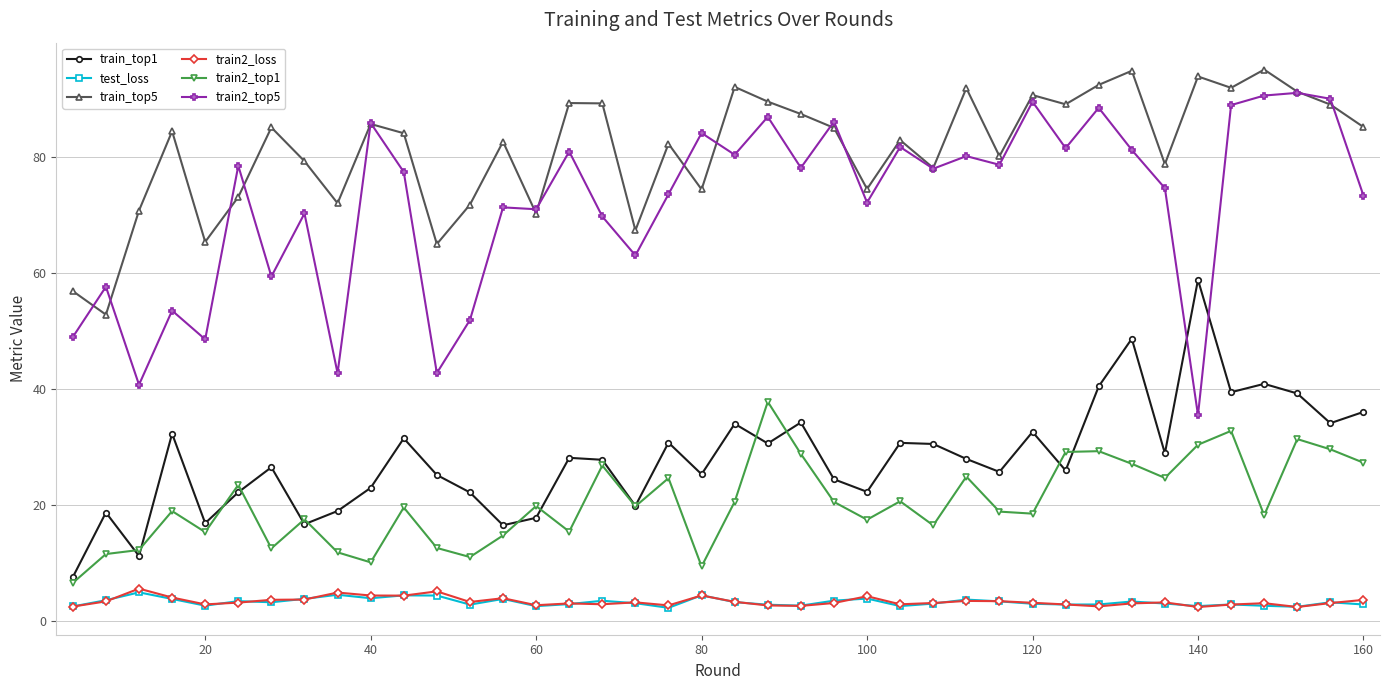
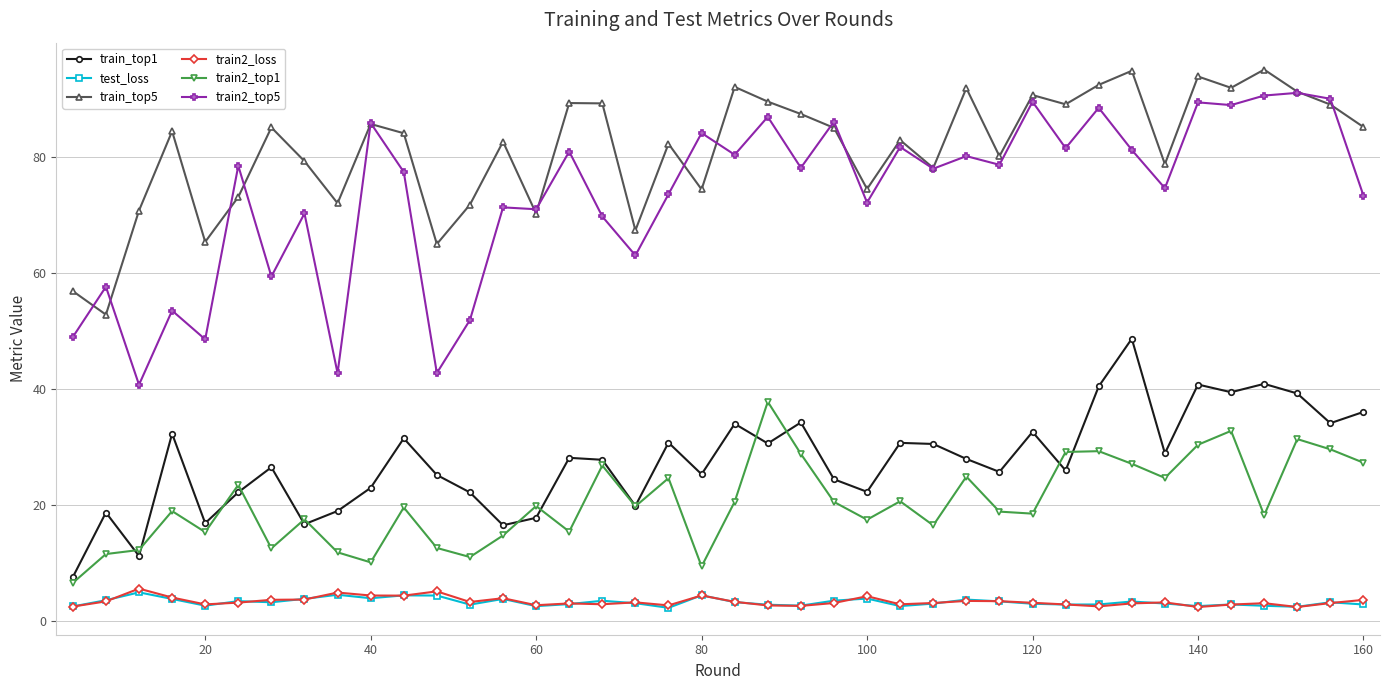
train_top1, 140: 59 -> 41
train2_top5, 140: 35 -> 89
